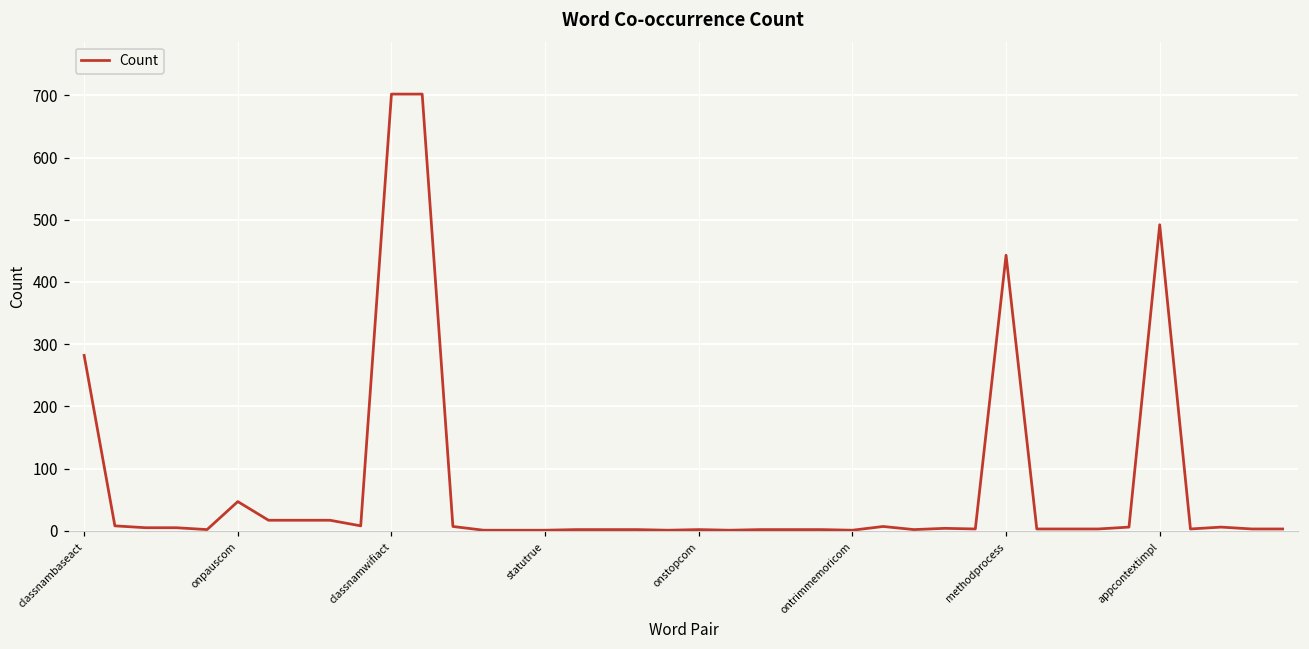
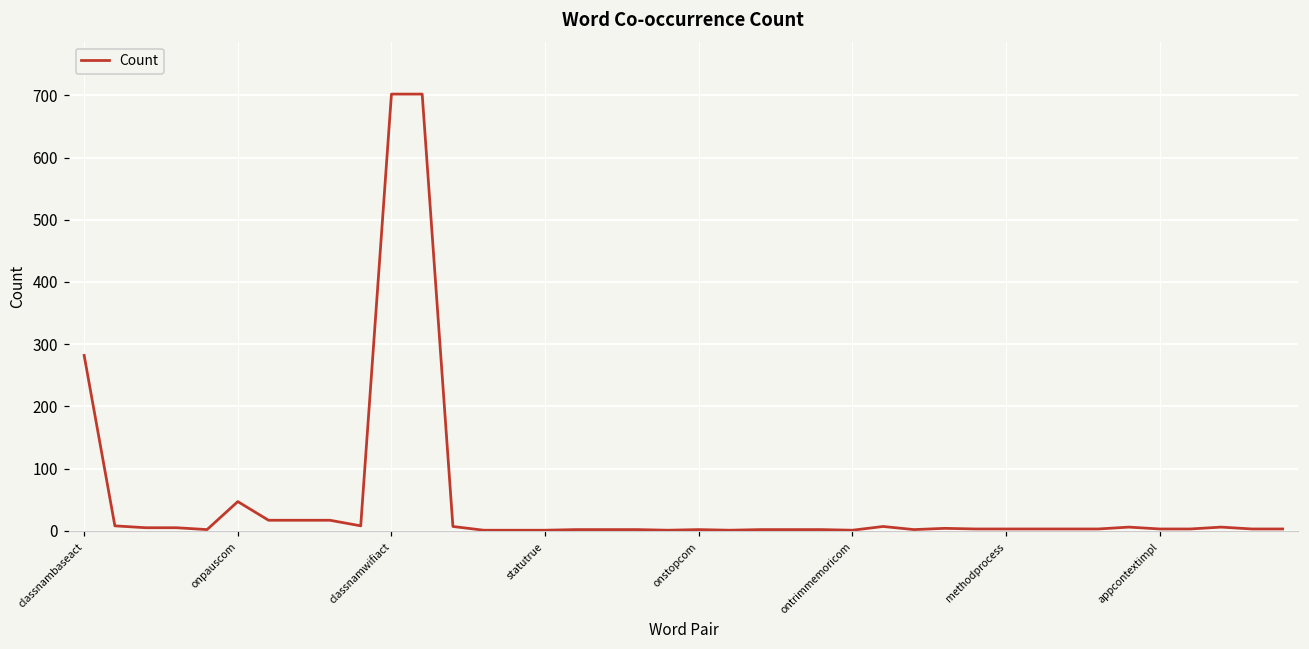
methodprocess: 440 -> 0
appcontextimpl: 490 -> 0
